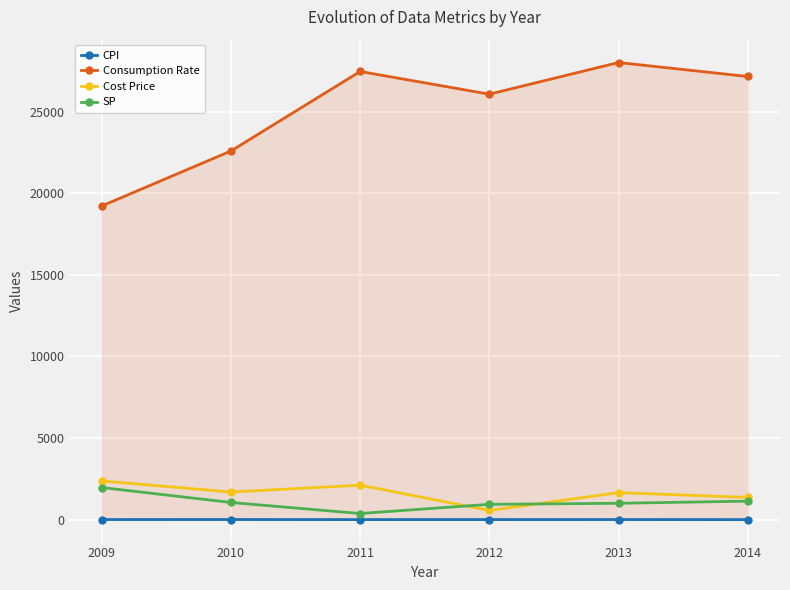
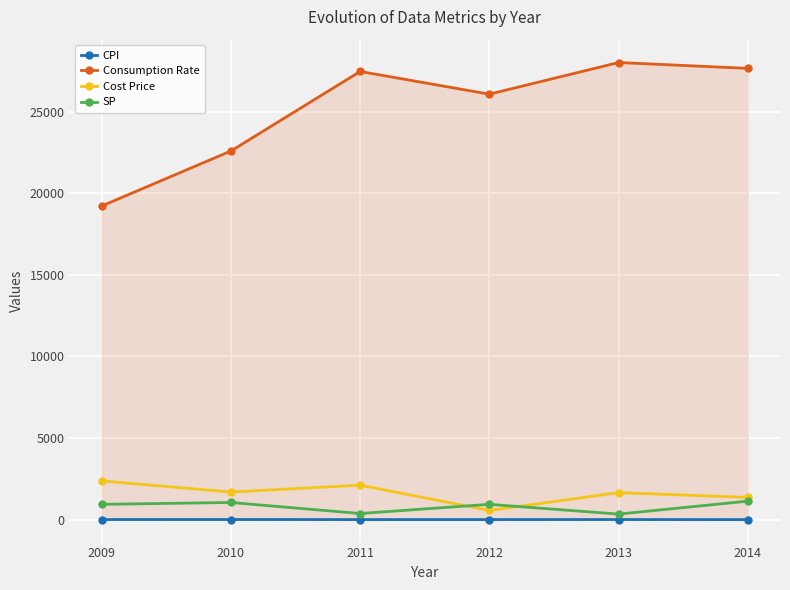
SP, 2009: 2000 -> 900
SP, 2013: 1000 -> 300
Consumption Rate, 2014: 27100 -> 27600
